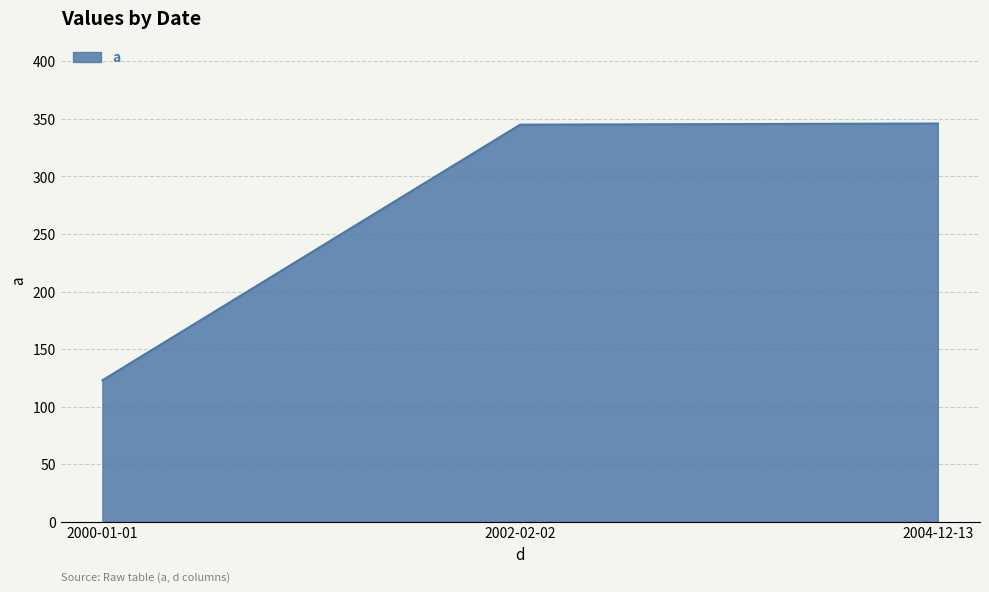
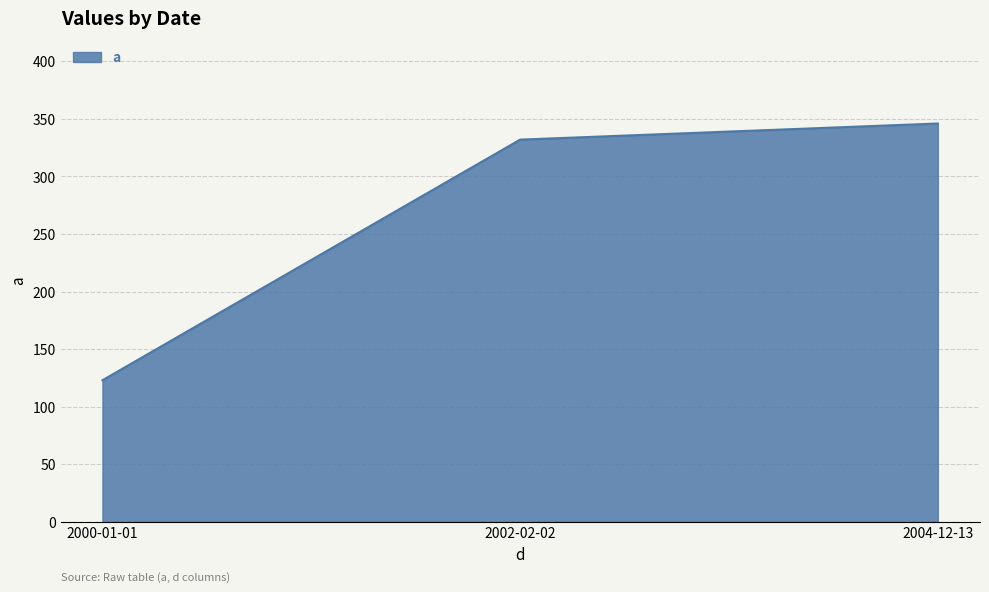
2002-02-02: 345 -> 332
